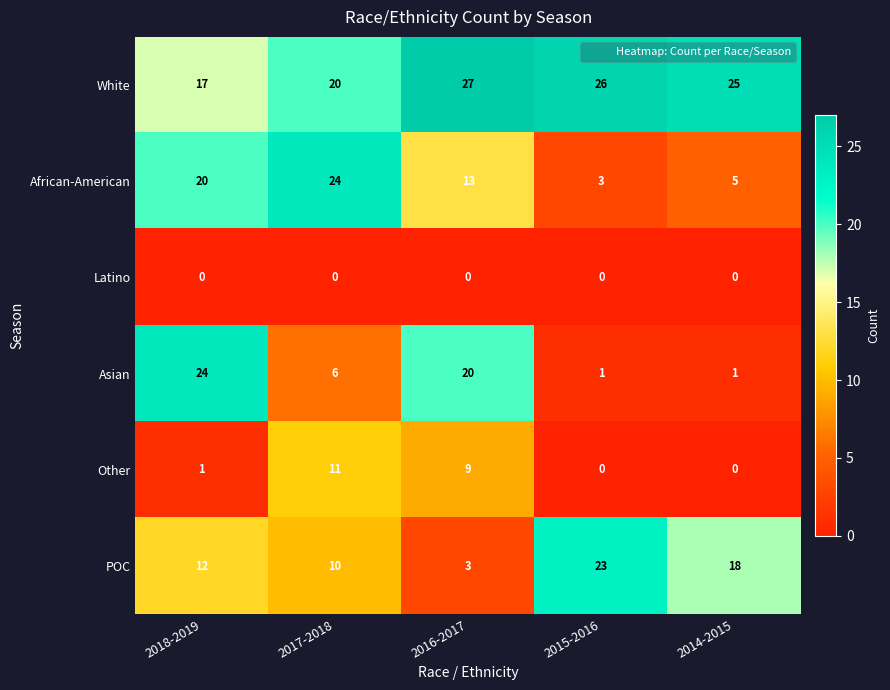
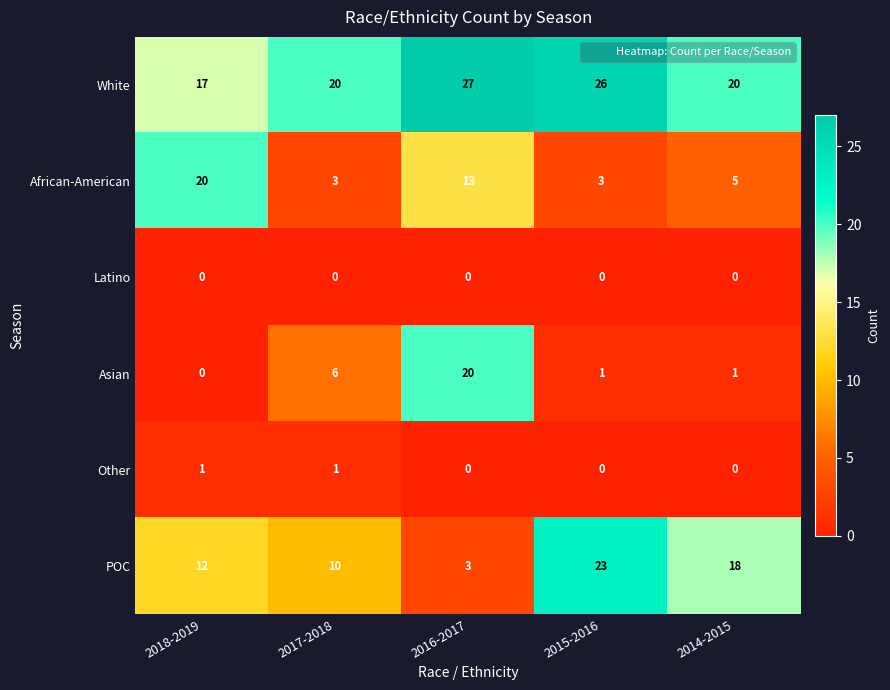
White, 2014-2015: 25 -> 20
African-American, 2017-2018: 24 -> 3
Asian, 2018-2019: 24 -> 0
Other, 2017-2018: 11 -> 1
Other, 2016-2017: 9 -> 0
